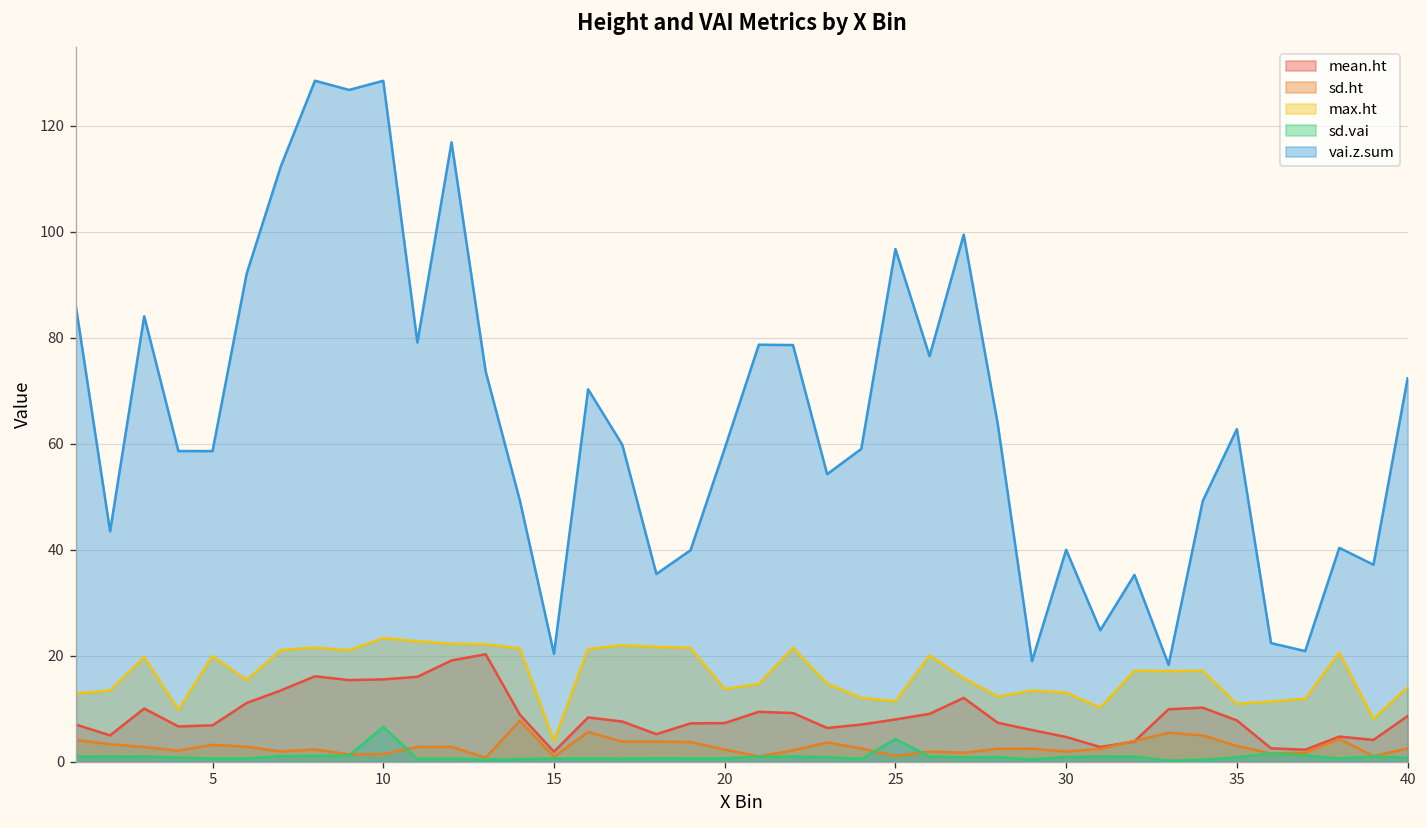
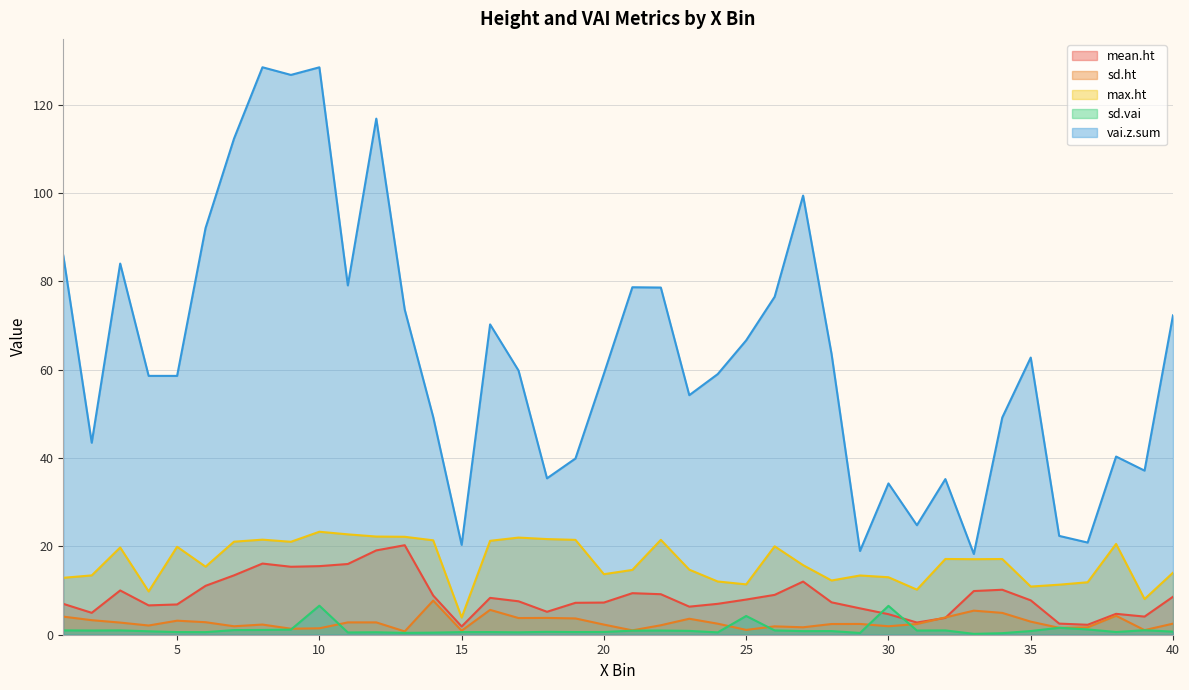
vai.z.sum, 25: 97 -> 67
sd.vai, 30: 1 -> 7
vai.z.sum, 30: 40 -> 34
